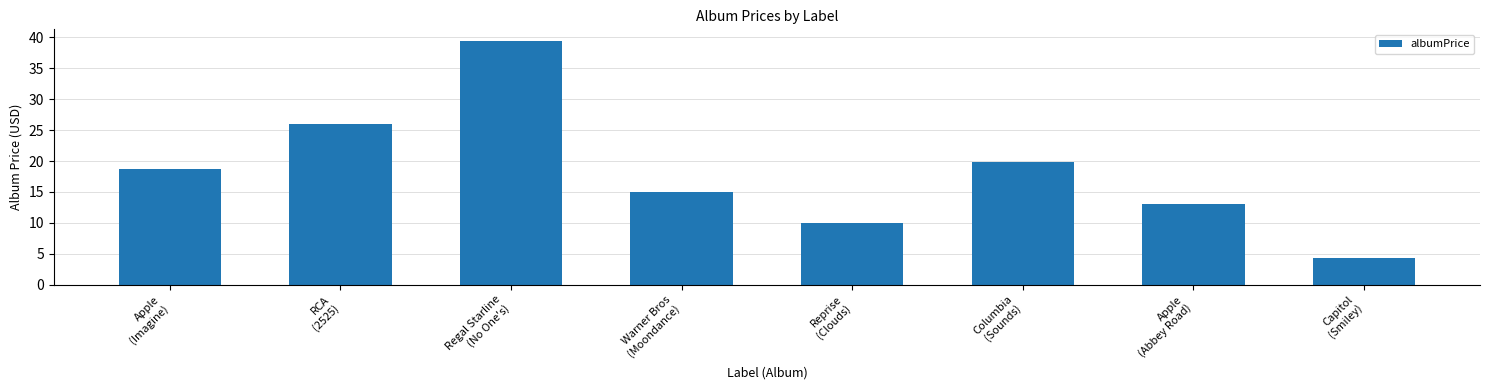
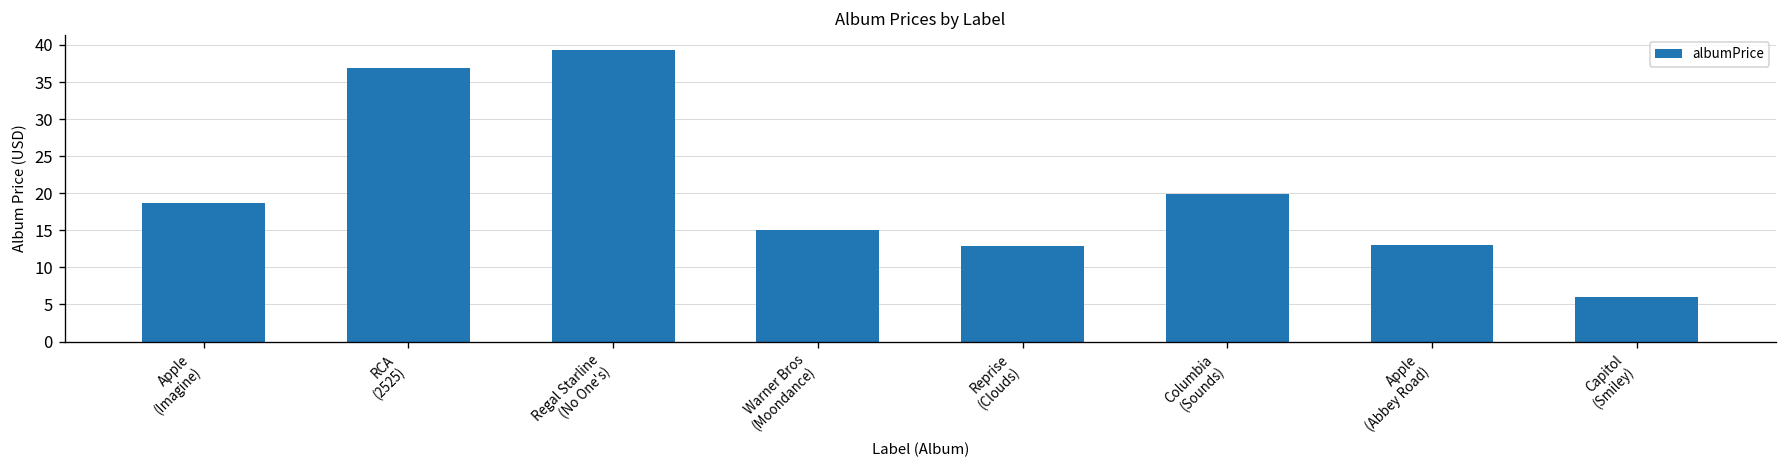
RCA (2525): 26 -> 37
Reprise (Clouds): 10 -> 13
Capitol (Smiley): 4 -> 6
